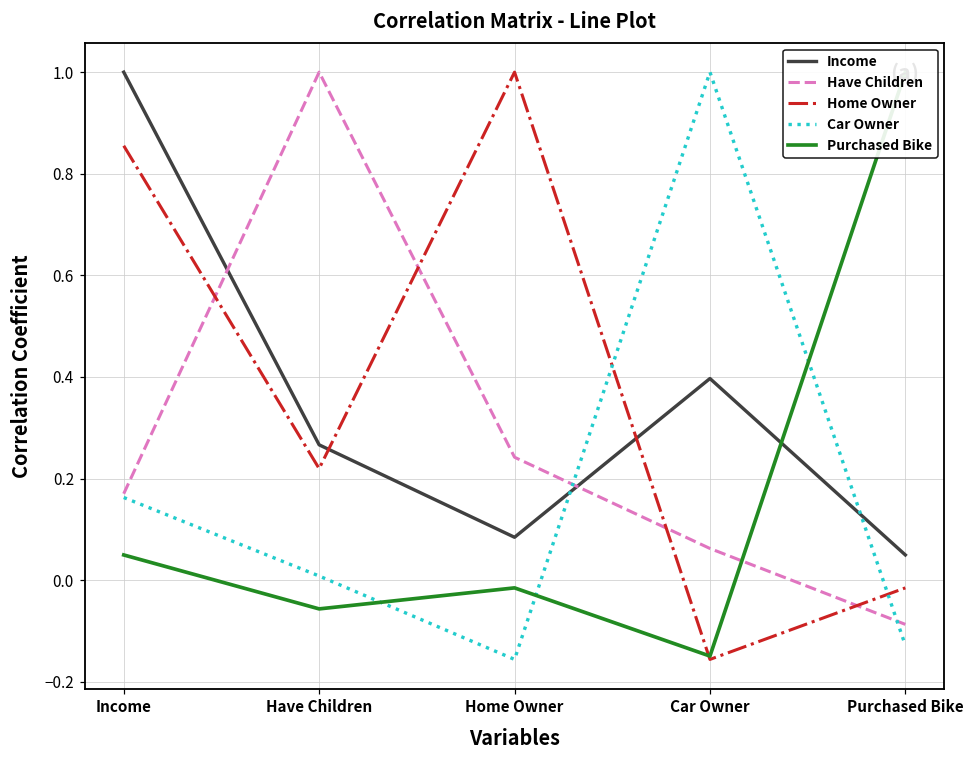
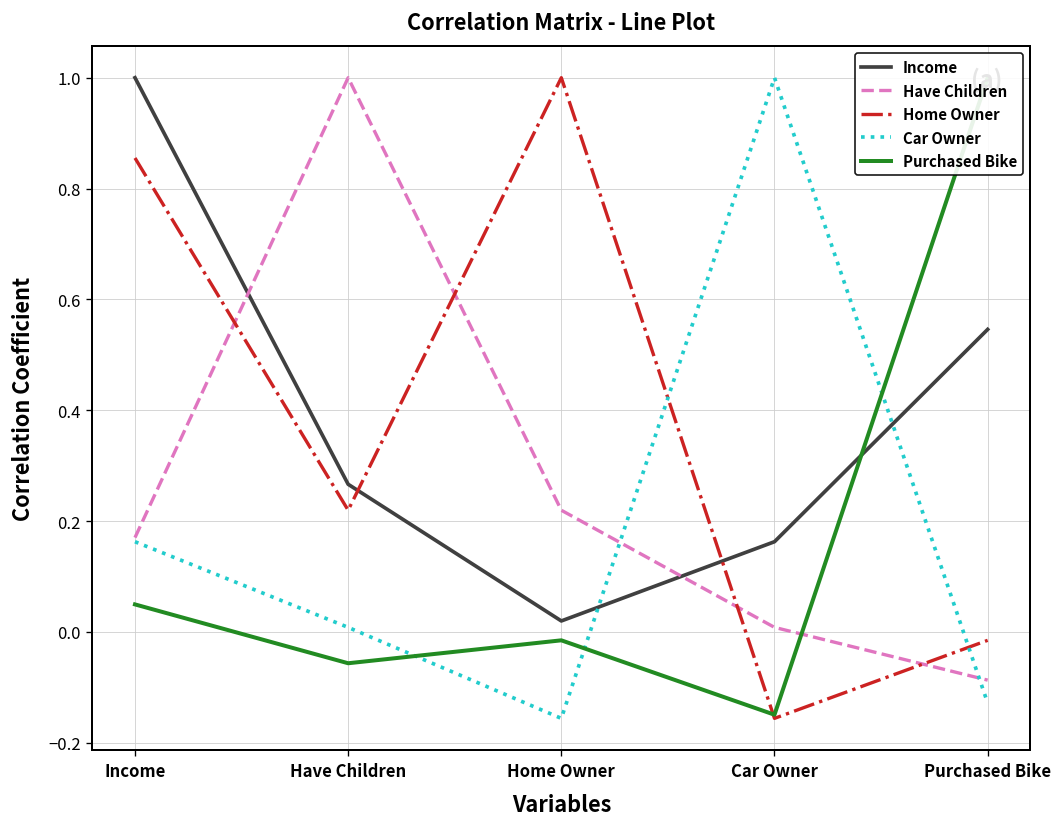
Income, Home Owner: 0.08 -> 0.02
Have Children, Home Owner: 0.24 -> 0.22
Income, Car Owner: 0.40 -> 0.16
Have Children, Car Owner: 0.06 -> 0.01
Income, Purchased Bike: 0.05 -> 0.55
